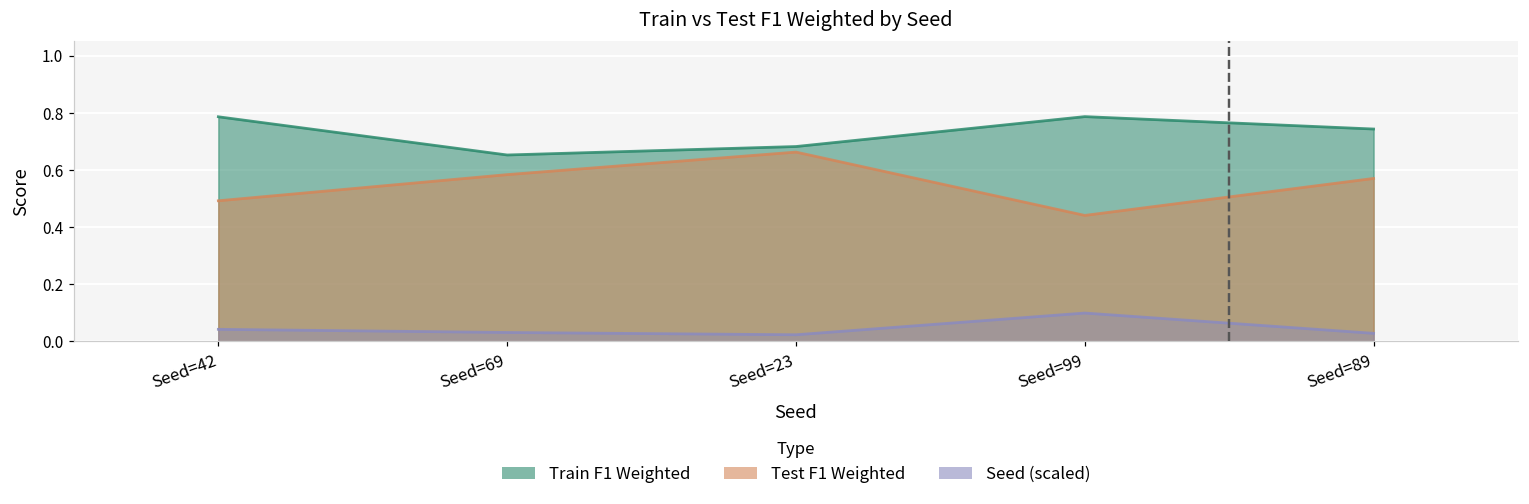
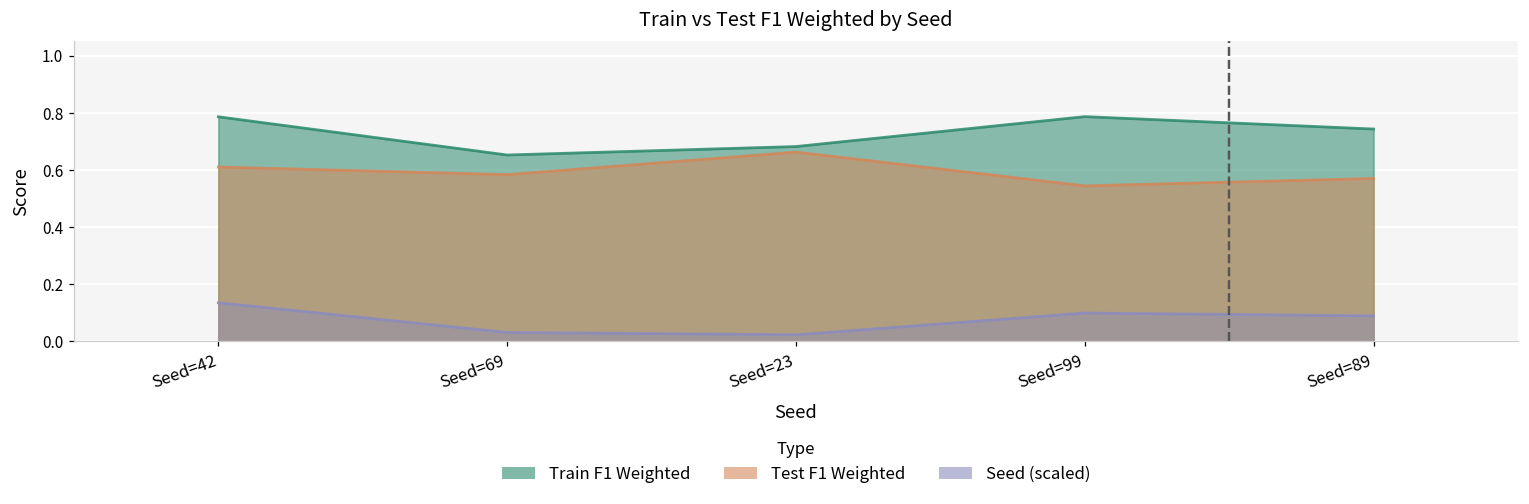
Test F1 Weighted, Seed=42: 0.49 -> 0.61
Seed (scaled), Seed=42: 0.04 -> 0.14
Test F1 Weighted, Seed=99: 0.44 -> 0.54
Seed (scaled), Seed=89: 0.03 -> 0.09
